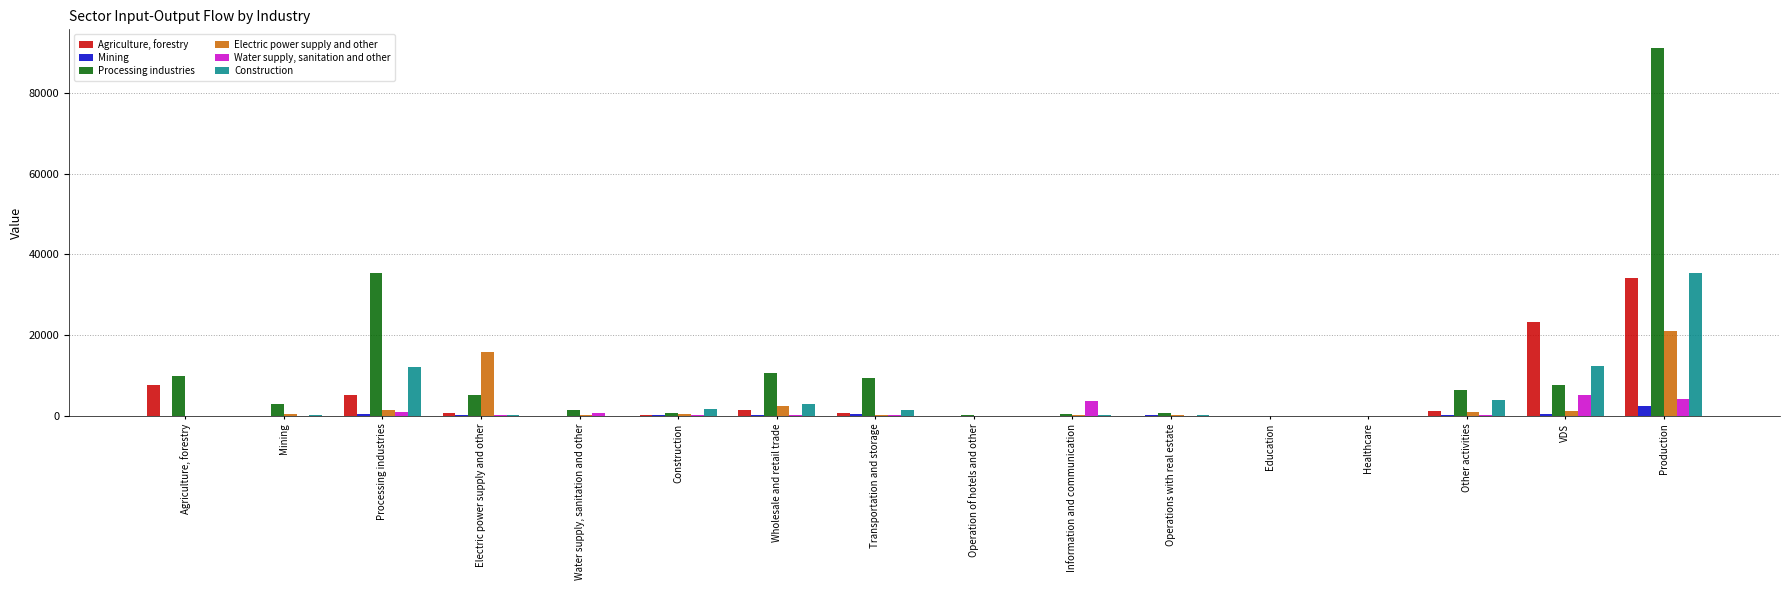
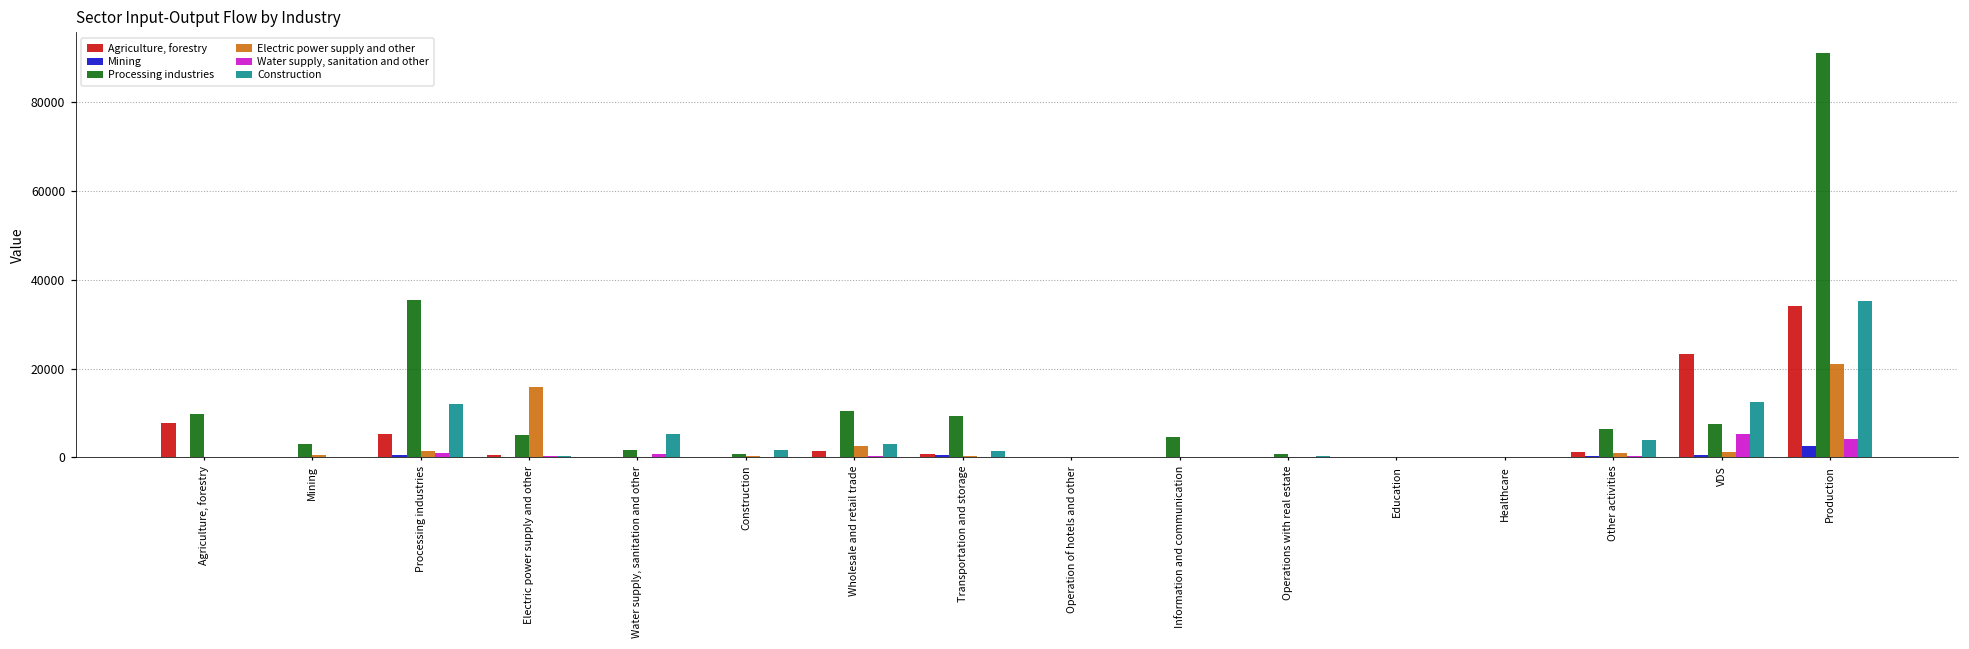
Construction, Water supply, sanitation and other: 0 -> 5000
Processing industries, Information and communication: 1000 -> 5000
Water supply, sanitation and other, Information and communication: 4000 -> 0
